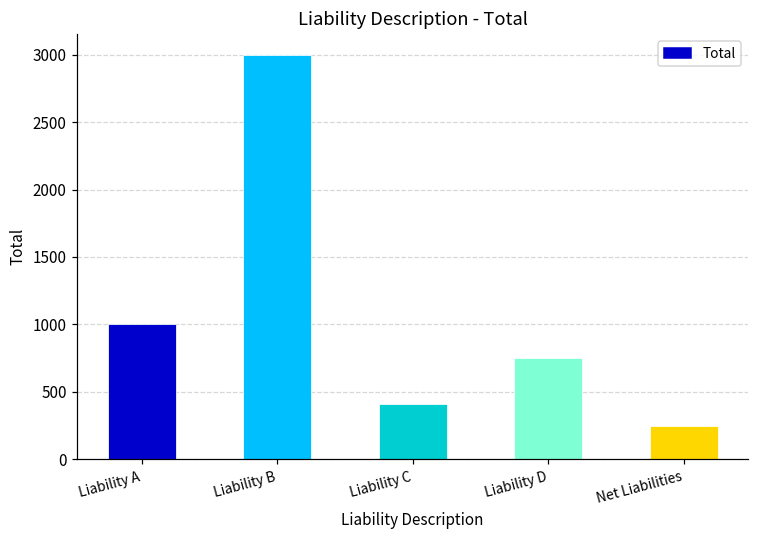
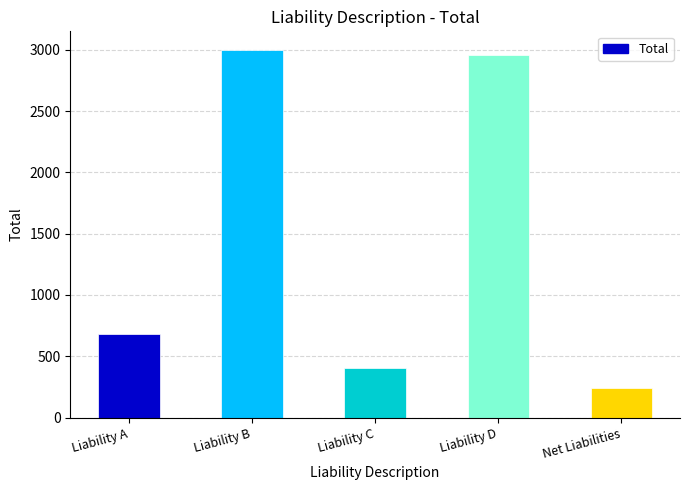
Liability A: 1000 -> 680
Liability D: 750 -> 2950
